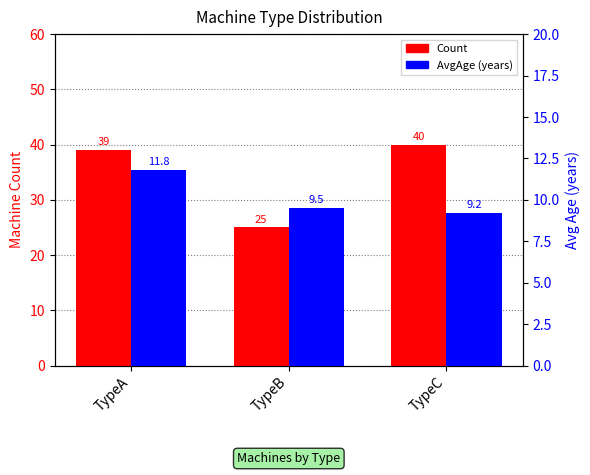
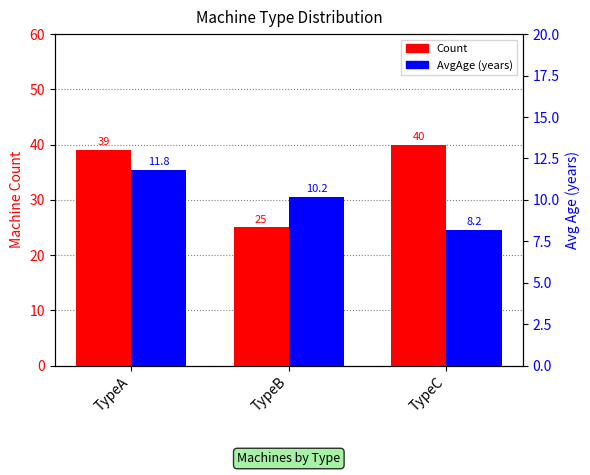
AvgAge (years), TypeB: 9.5 -> 10.2
AvgAge (years), TypeC: 9.2 -> 8.2
